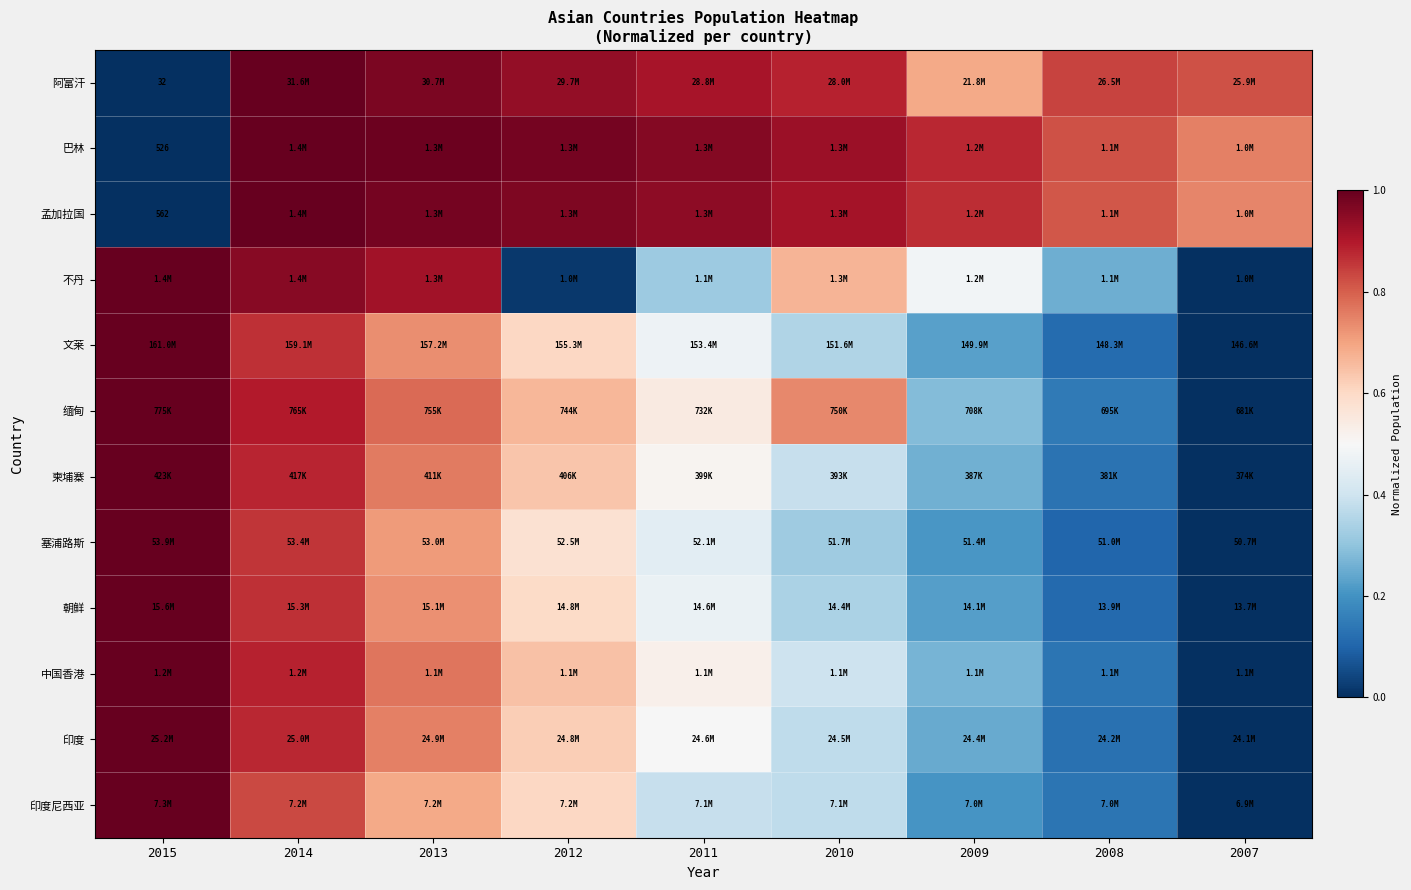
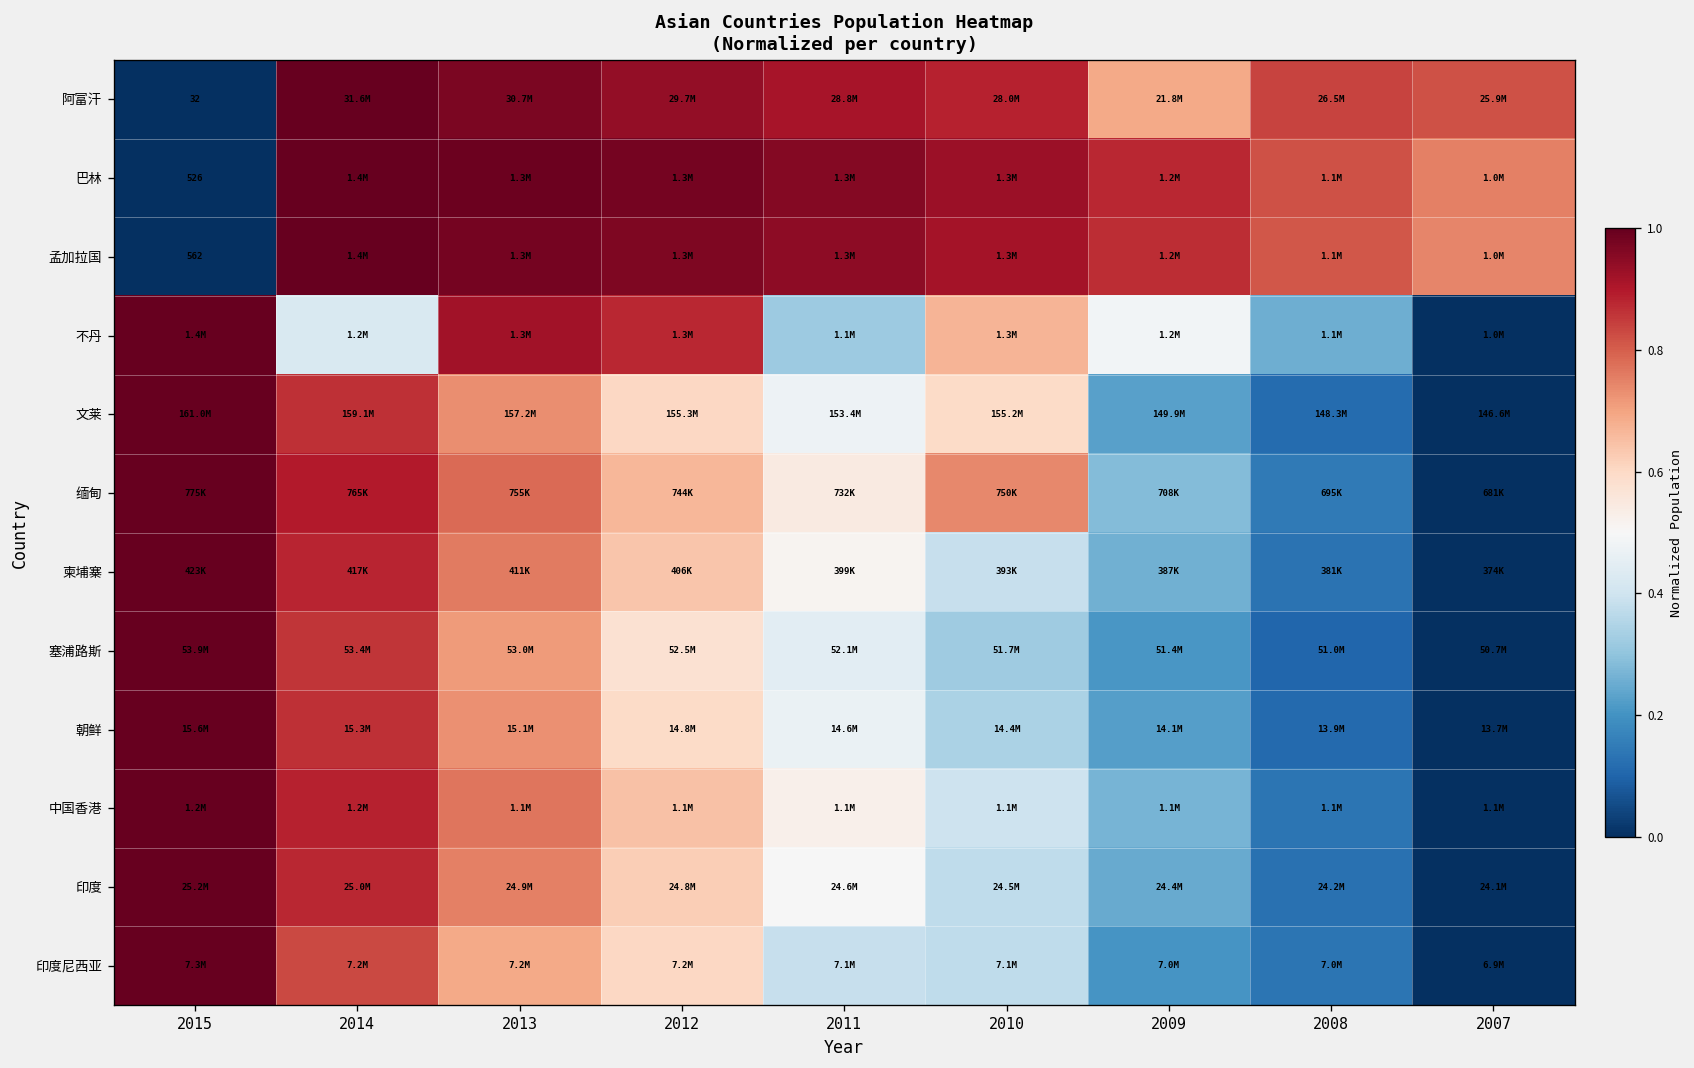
不丹, 2014: 1.4M -> 1.2M
不丹, 2012: 1.0M -> 1.3M
文莱, 2010: 151.6M -> 155.2M
